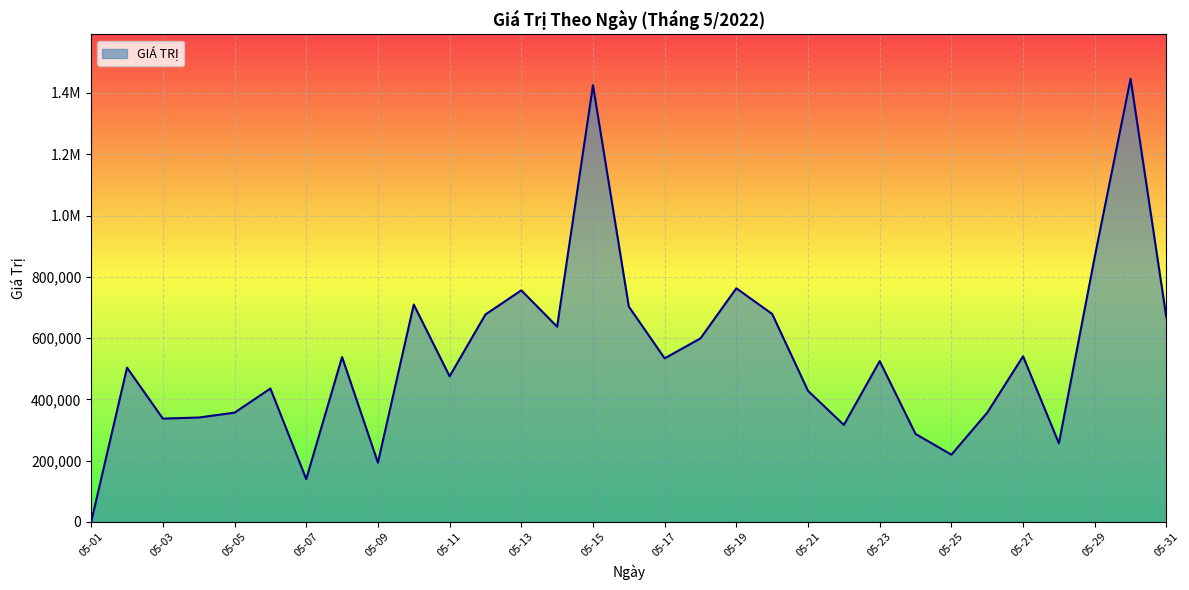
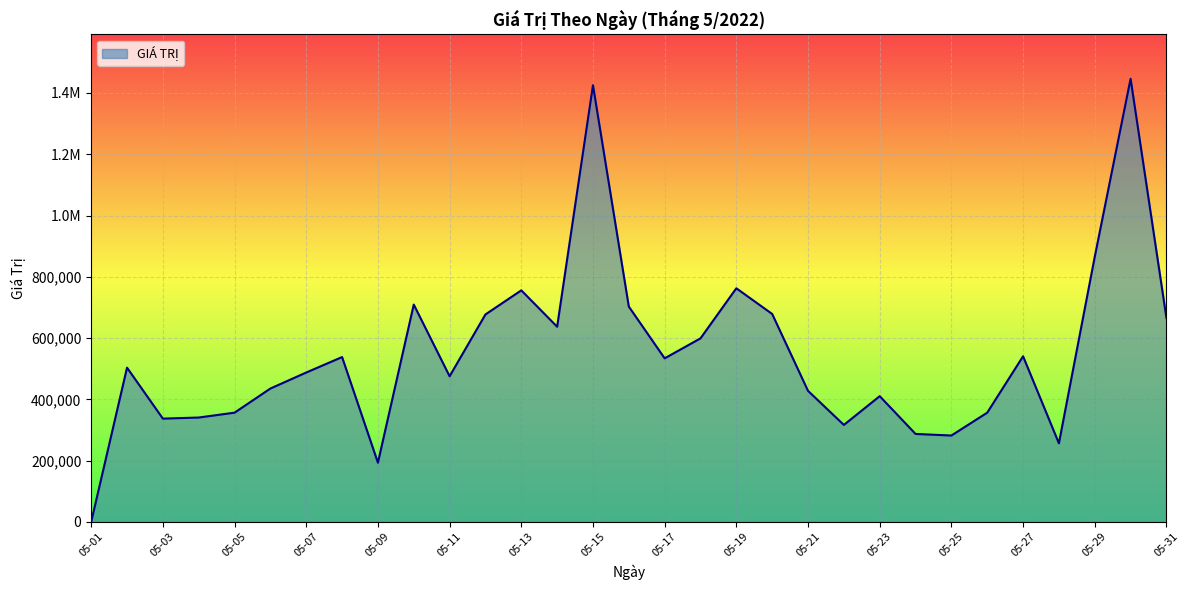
05-07: 140,000 -> 490,000
05-23: 520,000 -> 410,000
05-25: 220,000 -> 280,000
